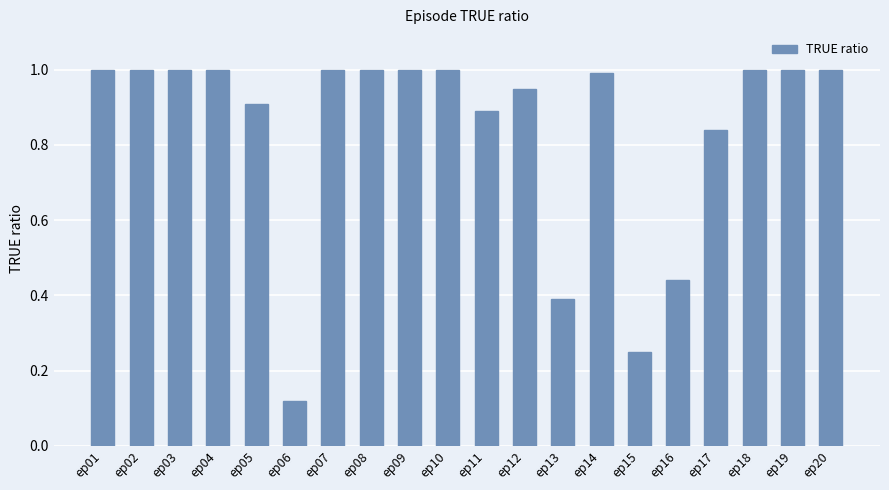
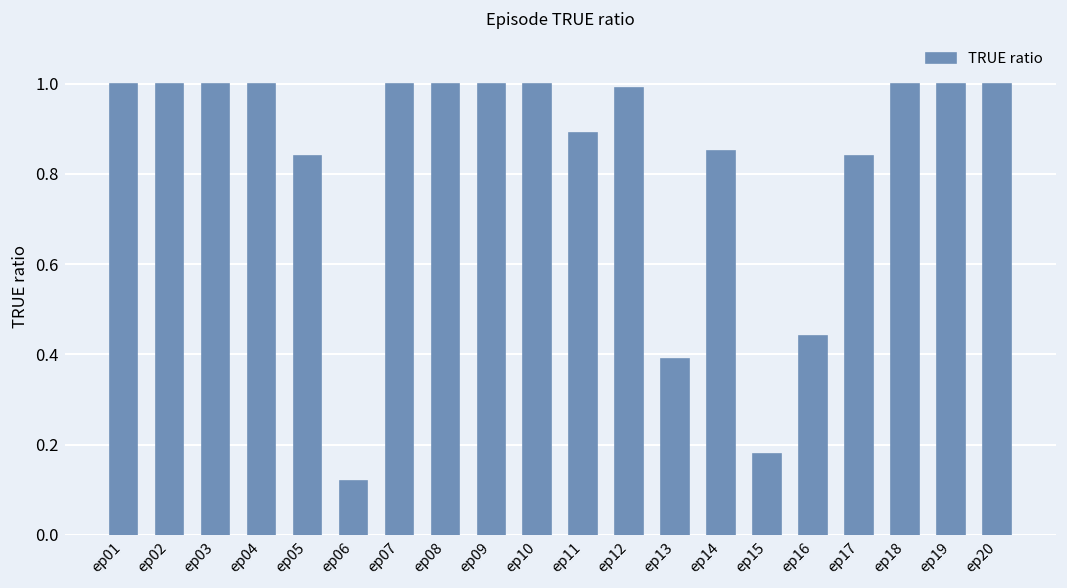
ep05: 0.91 -> 0.84
ep12: 0.95 -> 0.99
ep14: 0.99 -> 0.85
ep15: 0.25 -> 0.18
